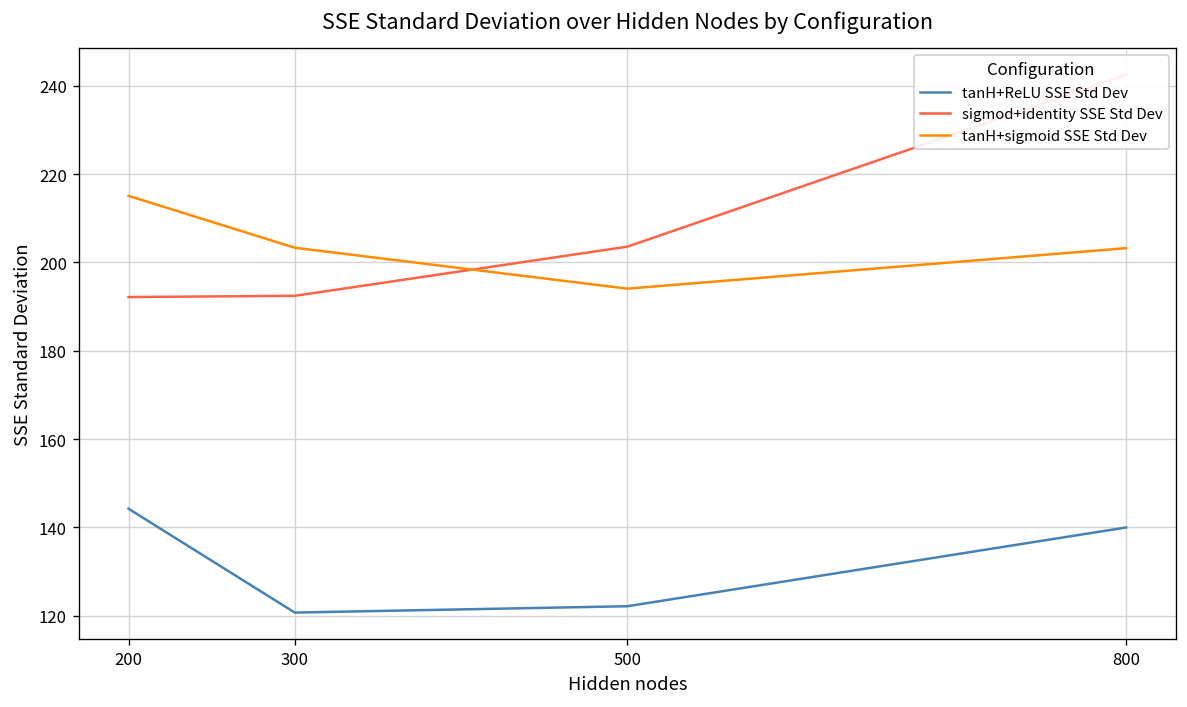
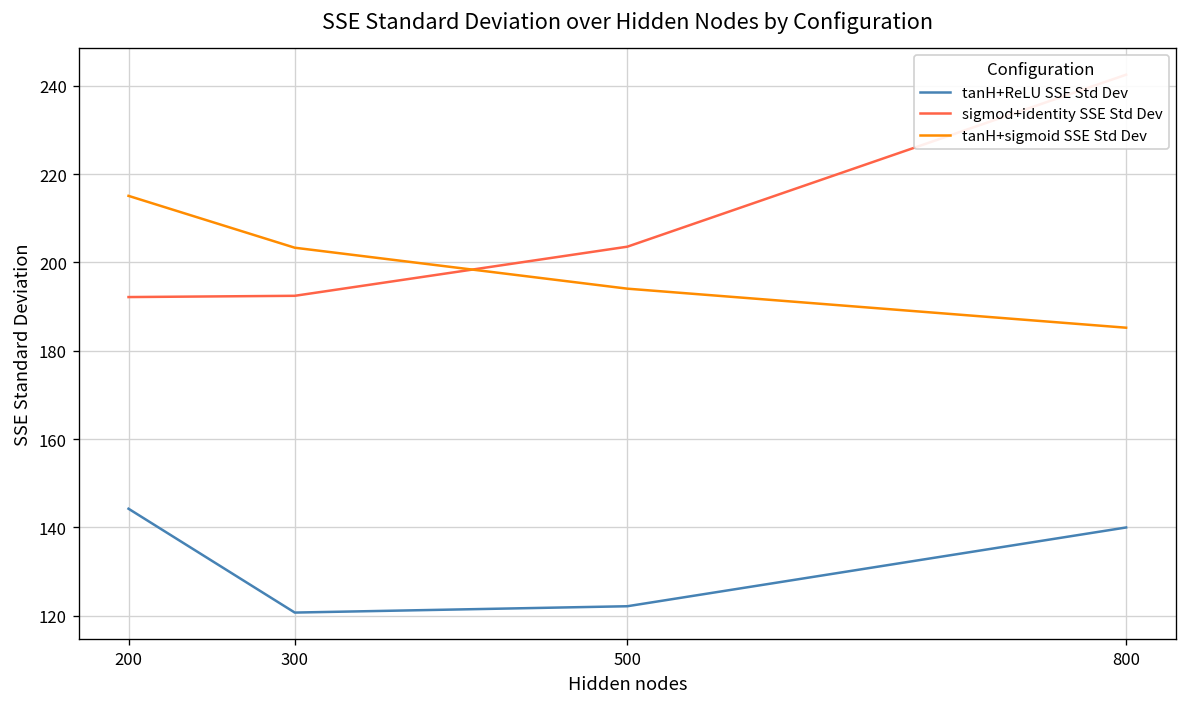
tanH+sigmoid SSE Std Dev, 800: 203 -> 185
